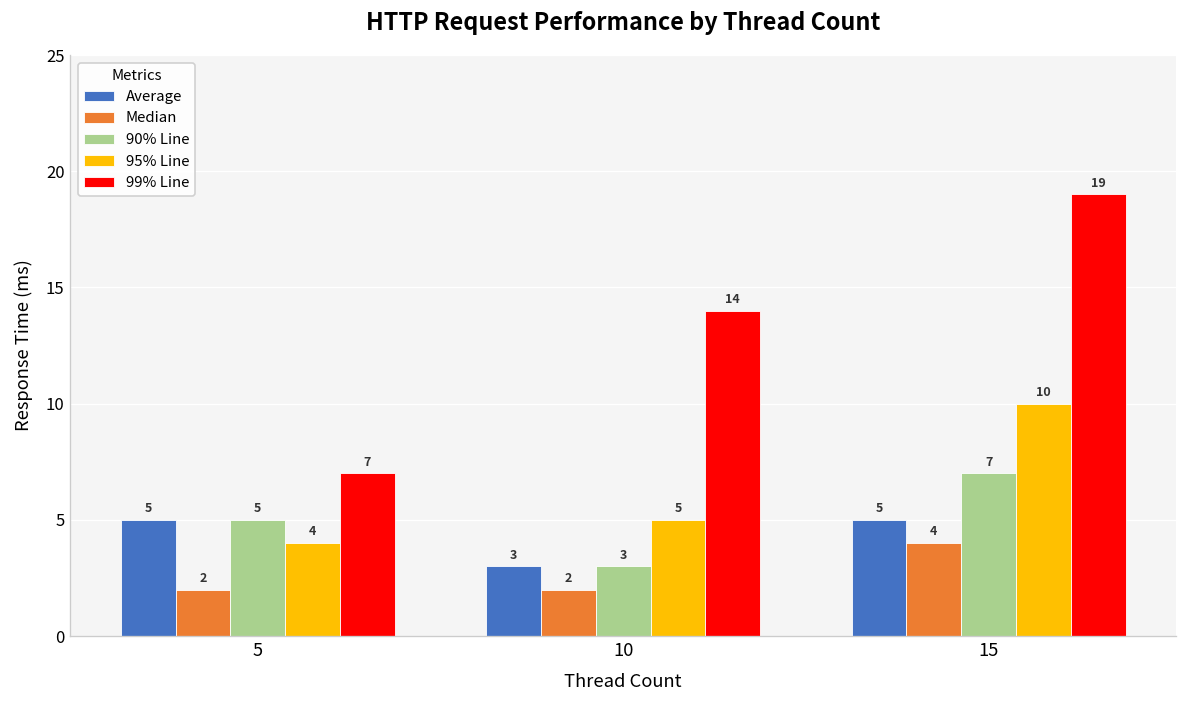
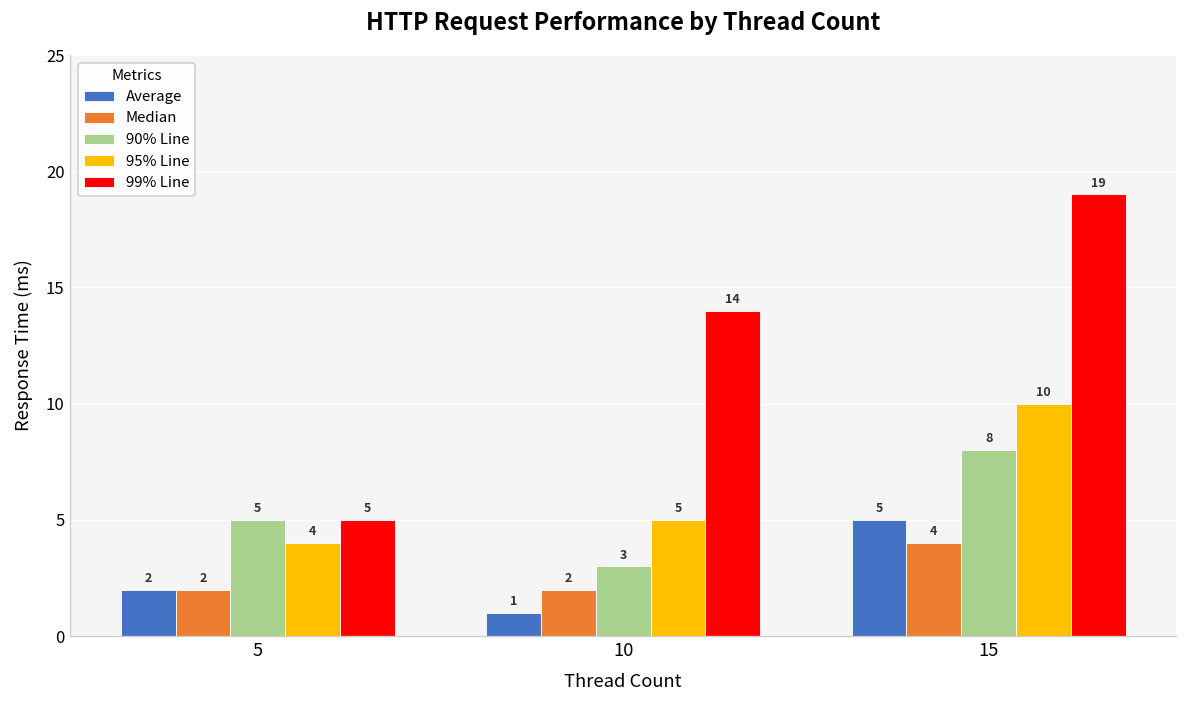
Average, 5: 5 -> 2
99% Line, 5: 7 -> 5
Average, 10: 3 -> 1
90% Line, 15: 7 -> 8
